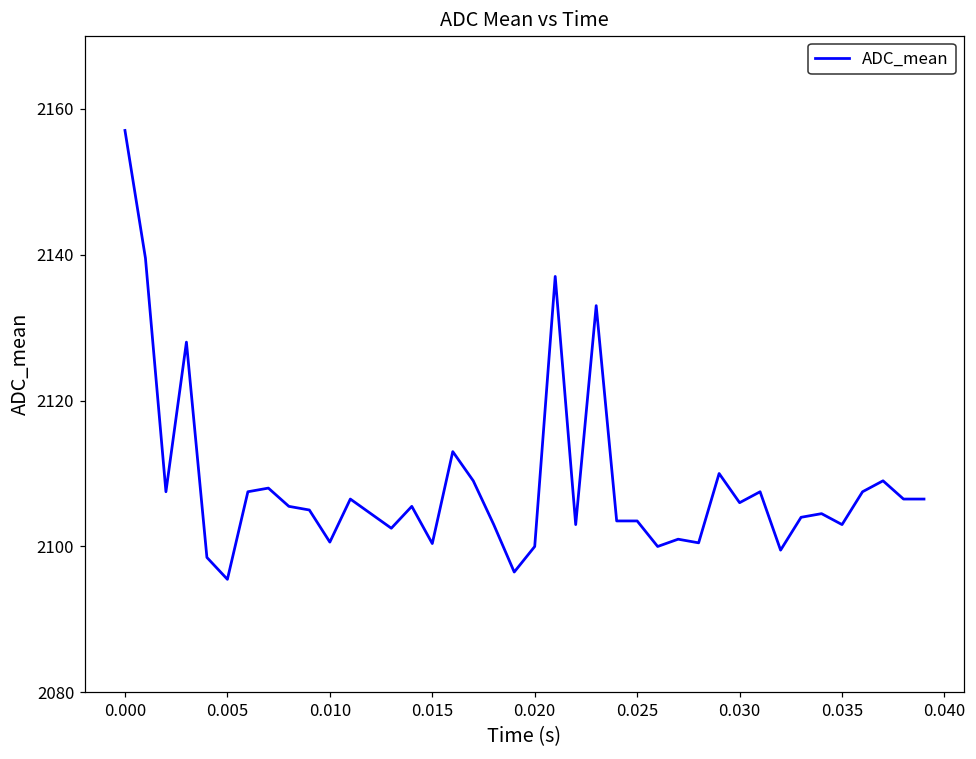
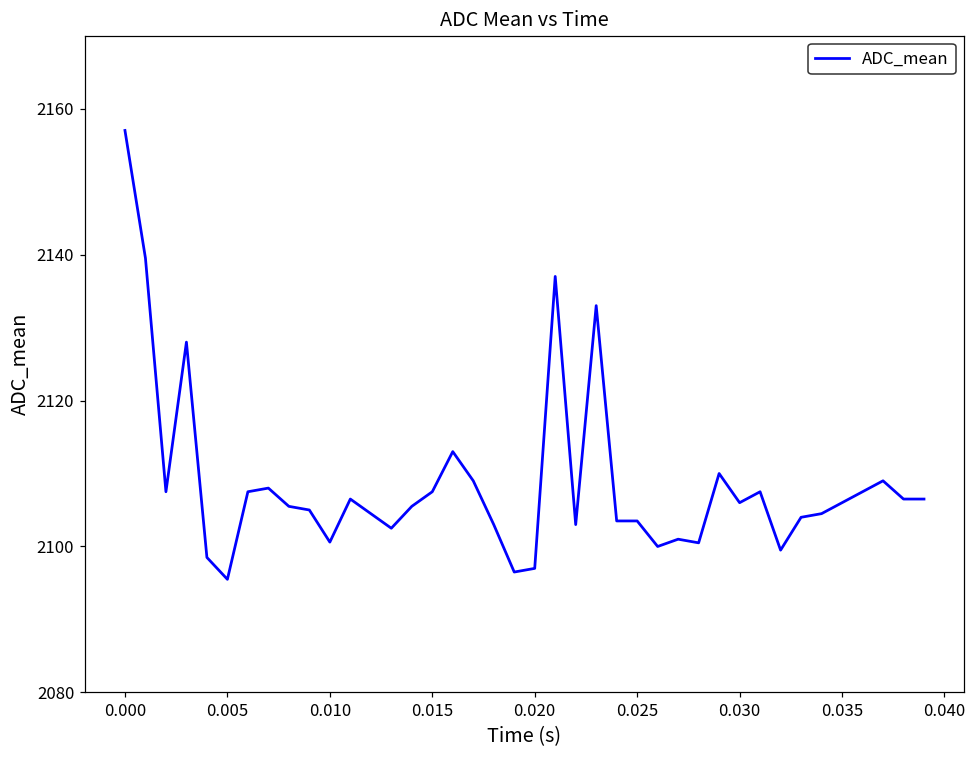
0.015: 2100 -> 2108
0.020: 2100 -> 2097
0.035: 2103 -> 2106
